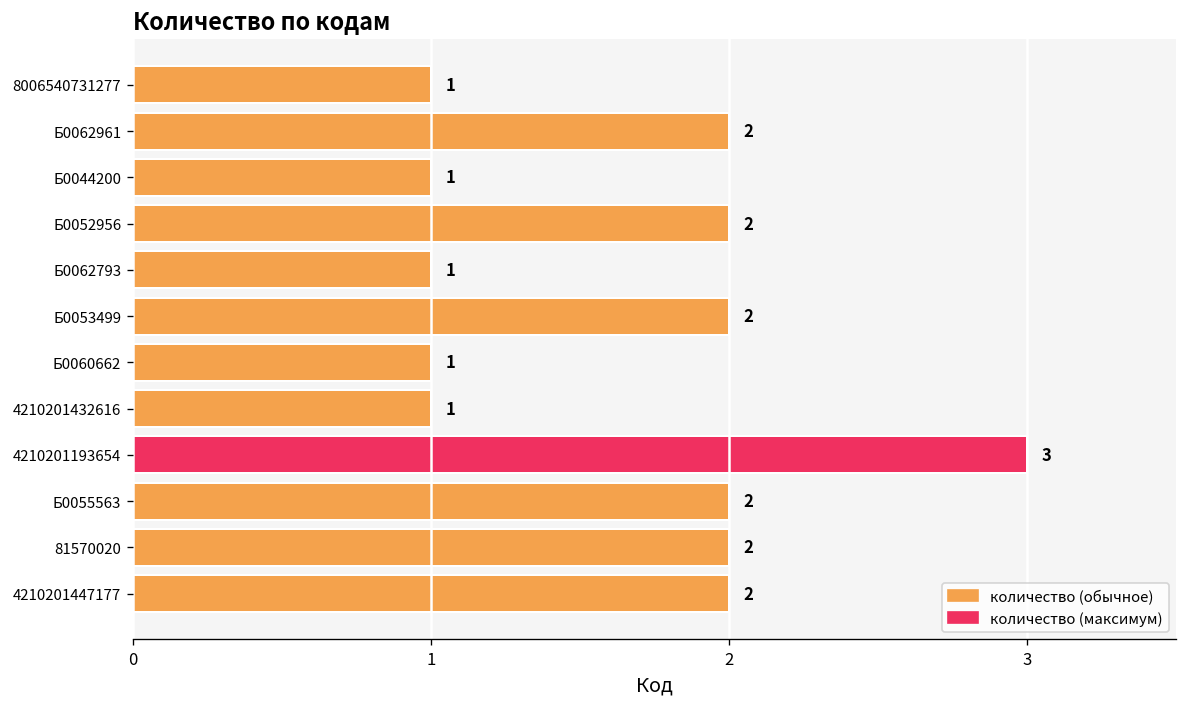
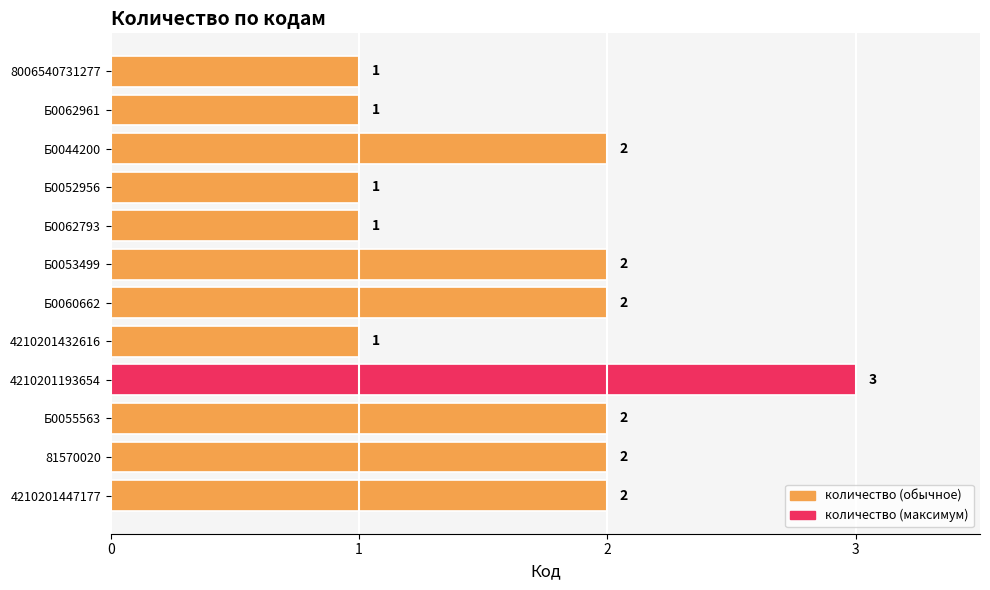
Б0062961: 2 -> 1
Б0044200: 1 -> 2
Б0052956: 2 -> 1
Б0060662: 1 -> 2
